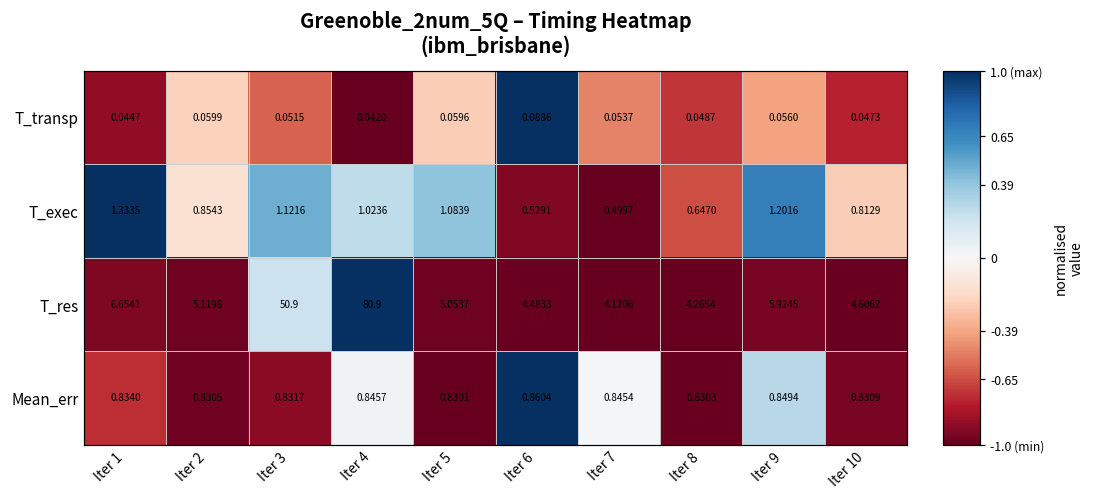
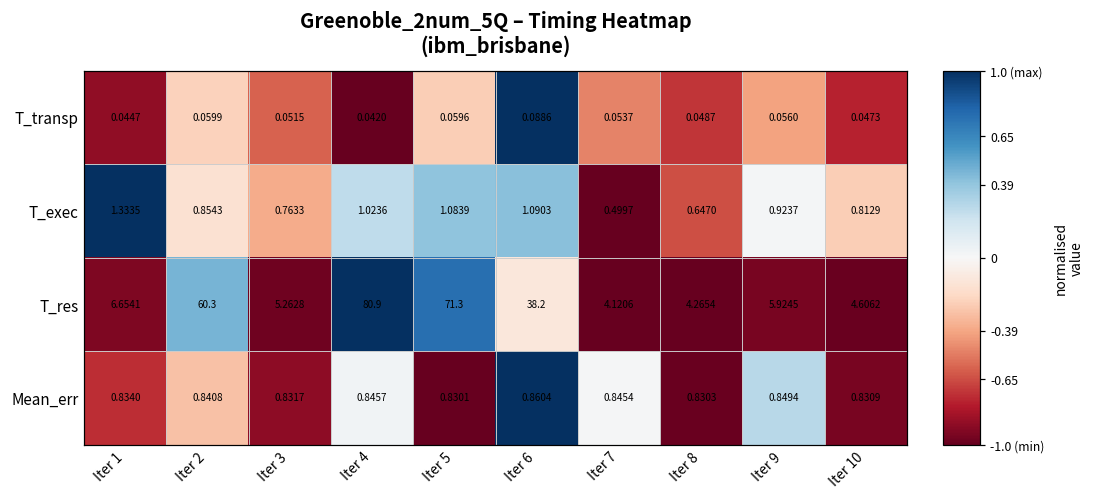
T_exec, Iter 3: 1.1216 -> 0.7633
T_exec, Iter 6: 0.5291 -> 1.0903
T_exec, Iter 9: 1.2016 -> 0.9237
T_res, Iter 2: 5.1198 -> 60.3
T_res, Iter 3: 50.9 -> 5.2628
T_res, Iter 5: 5.0537 -> 71.3
T_res, Iter 6: 4.4833 -> 38.2
Mean_err, Iter 2: 0.8305 -> 0.8408
